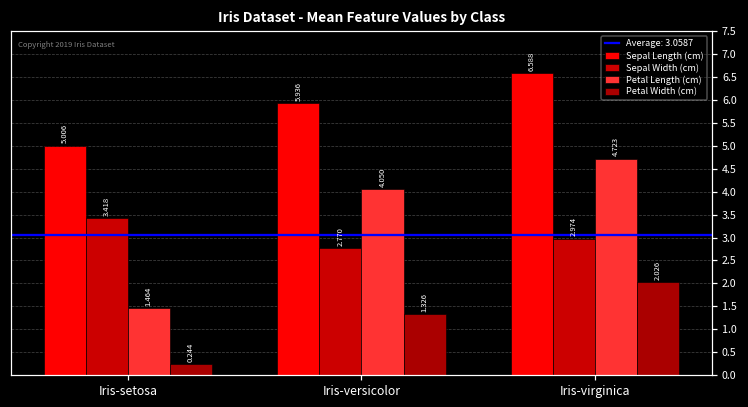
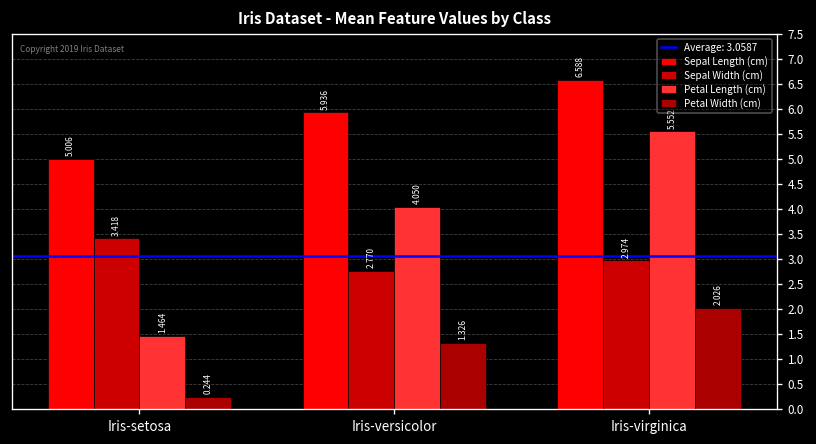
Petal Length (cm), Iris-virginica: 4.7 -> 5.6
